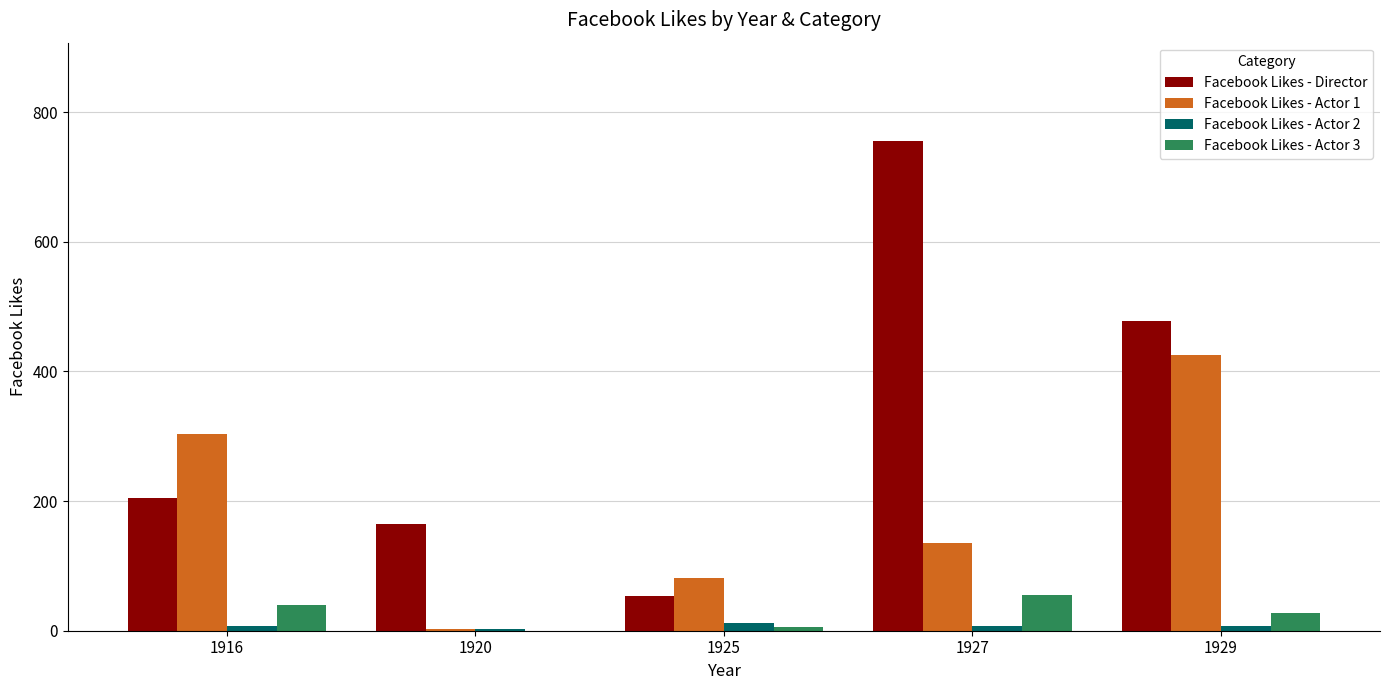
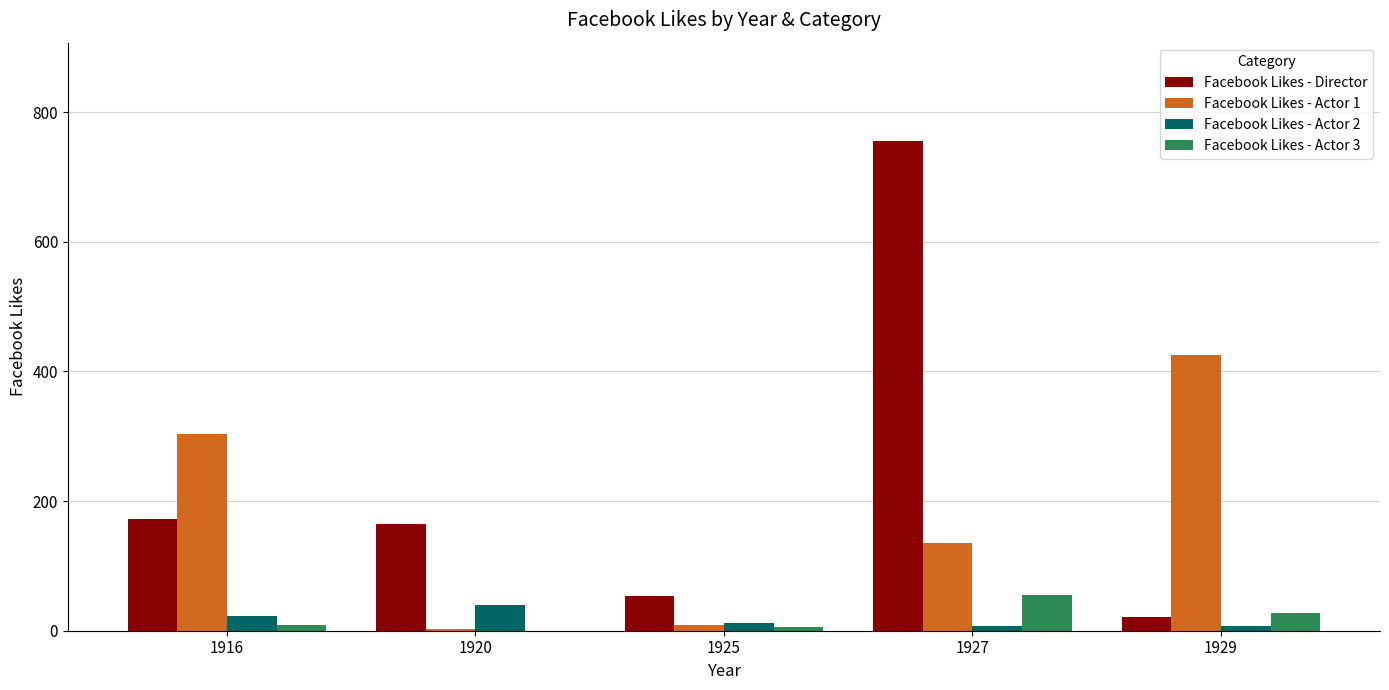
Facebook Likes - Director, 1916: 200 -> 170
Facebook Likes - Actor 2, 1916: 10 -> 20
Facebook Likes - Actor 3, 1916: 40 -> 10
Facebook Likes - Actor 2, 1920: 0 -> 40
Facebook Likes - Actor 1, 1925: 80 -> 10
Facebook Likes - Director, 1929: 480 -> 20
